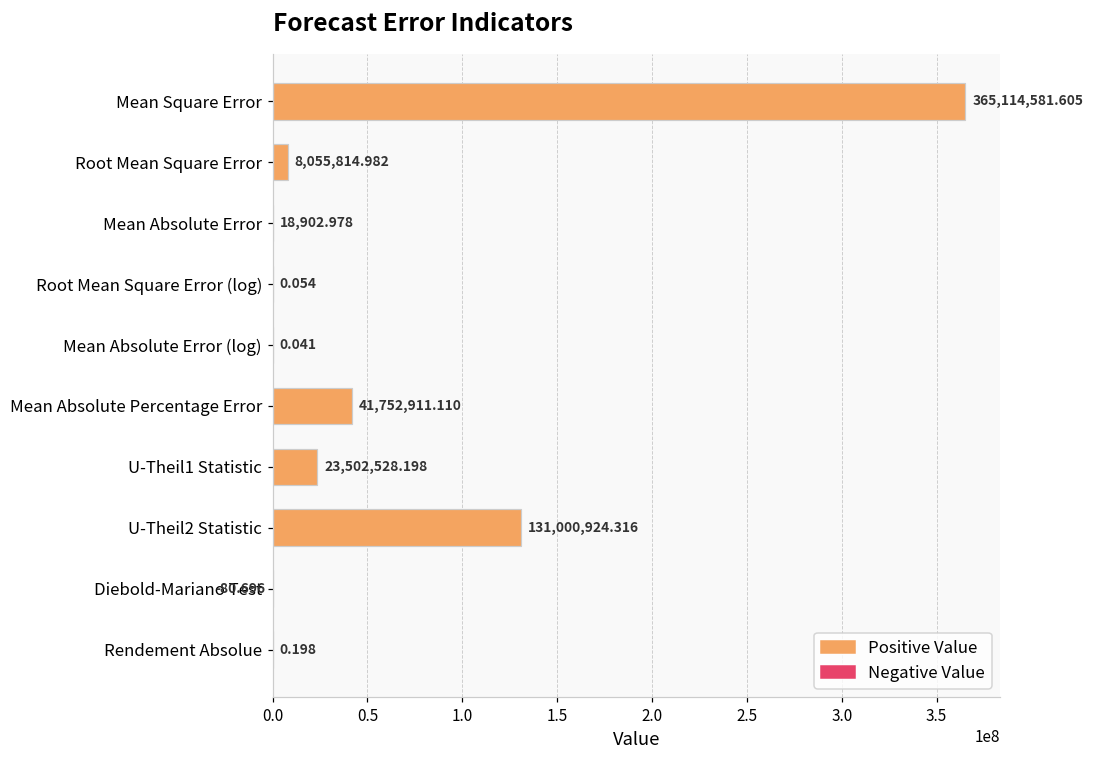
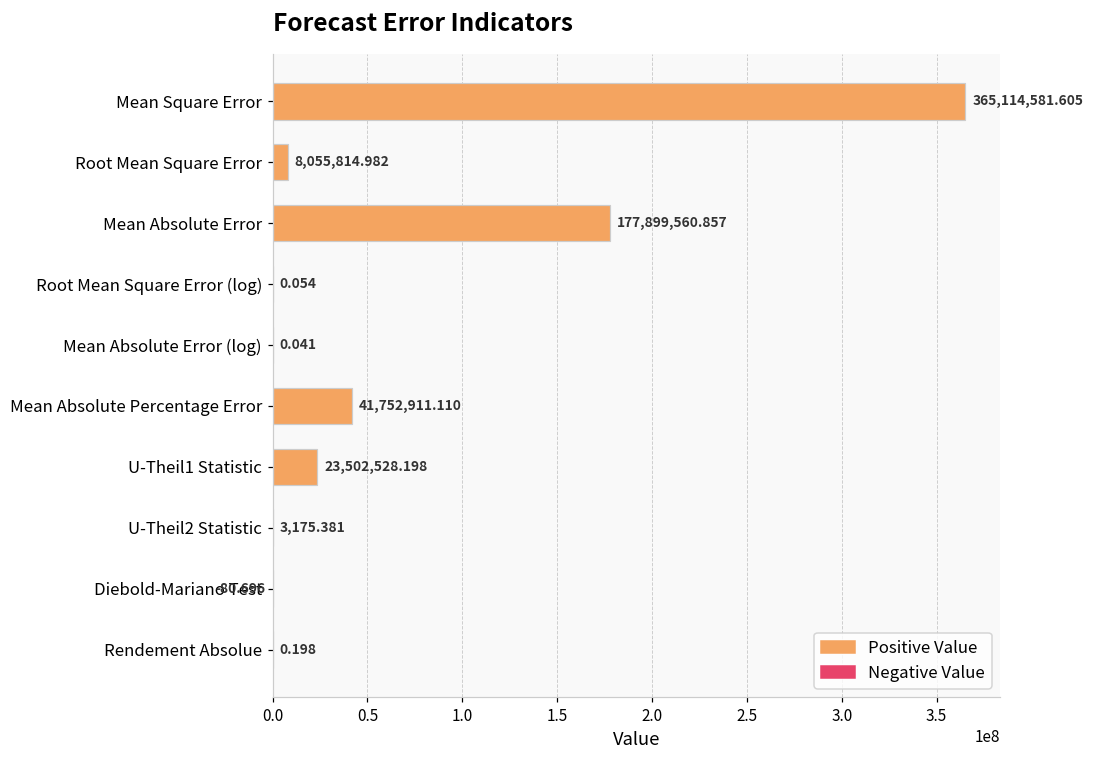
Mean Absolute Error: 18,902.978 -> 177,899,560.857
U-Theil2 Statistic: 131,000,924.316 -> 3,175.381
